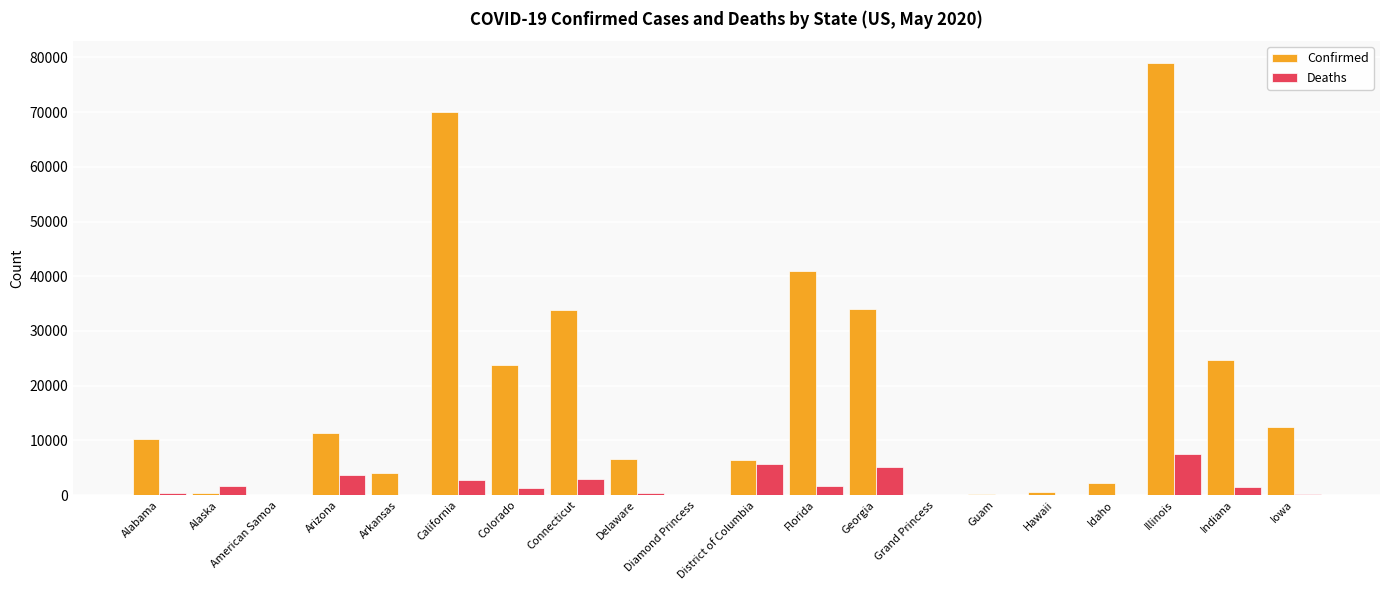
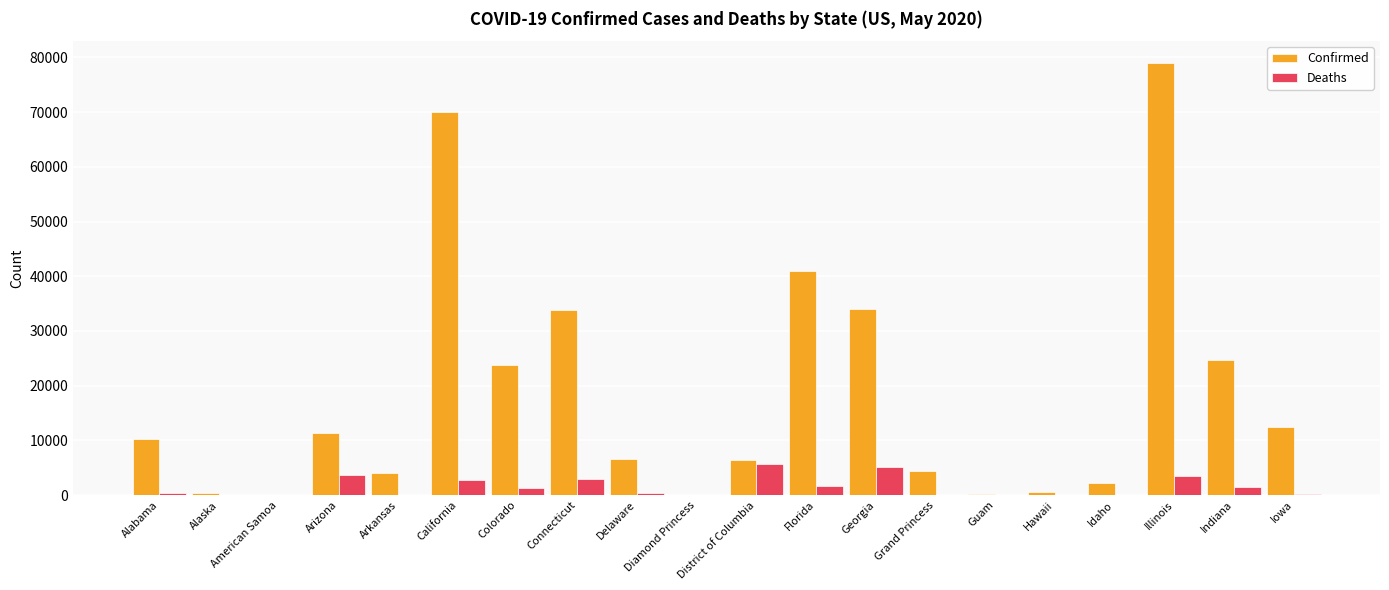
Deaths, Alaska: 2000 -> 0
Confirmed, Grand Princess: 0 -> 4000
Deaths, Illinois: 7000 -> 3000
